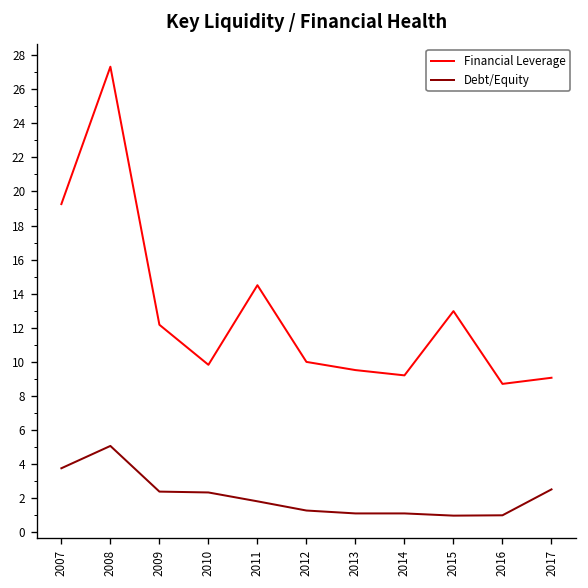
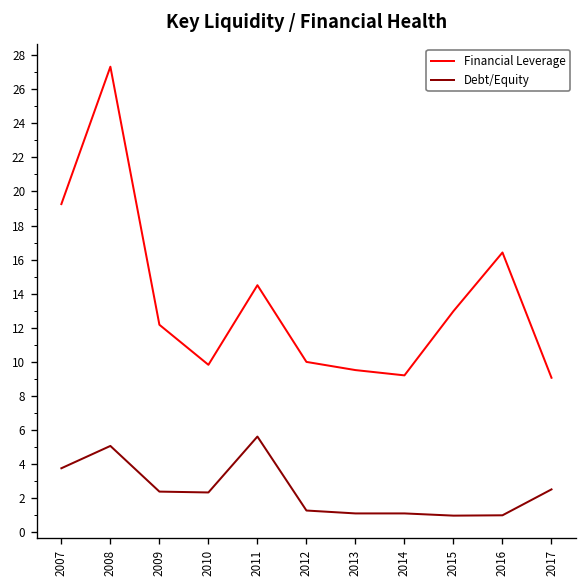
Debt/Equity, 2011: 1.8 -> 5.6
Financial Leverage, 2016: 8.7 -> 16.4
